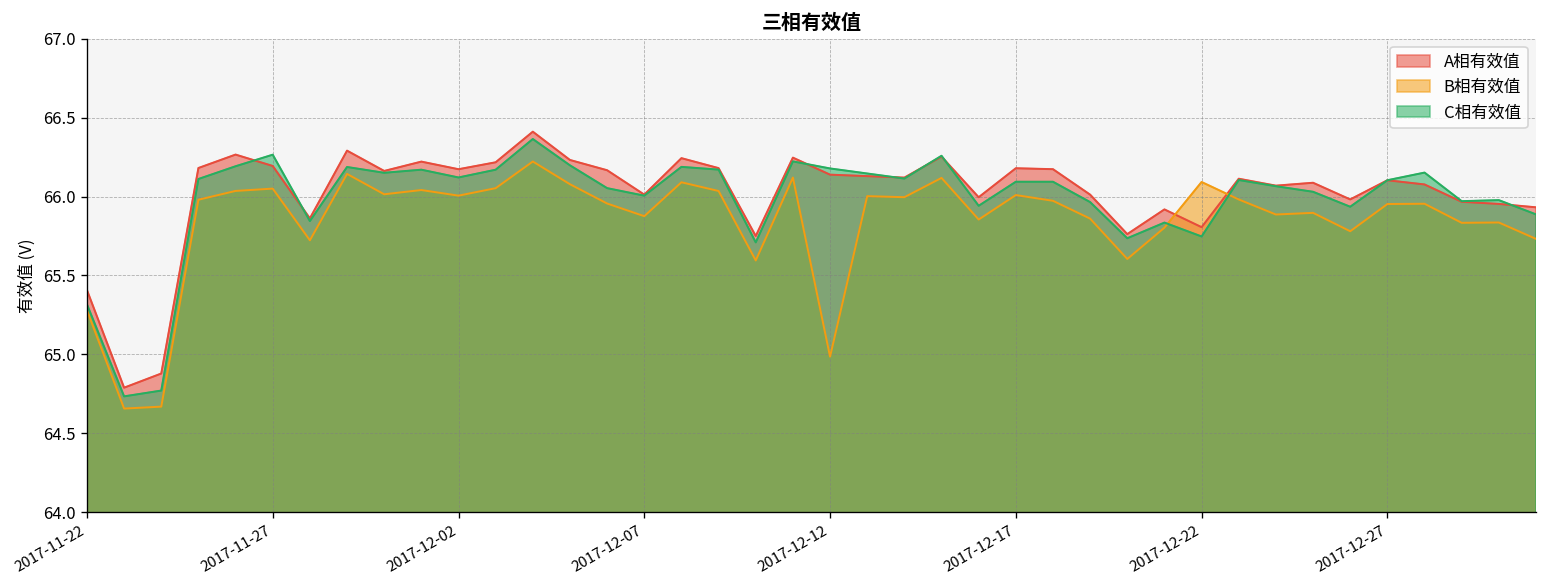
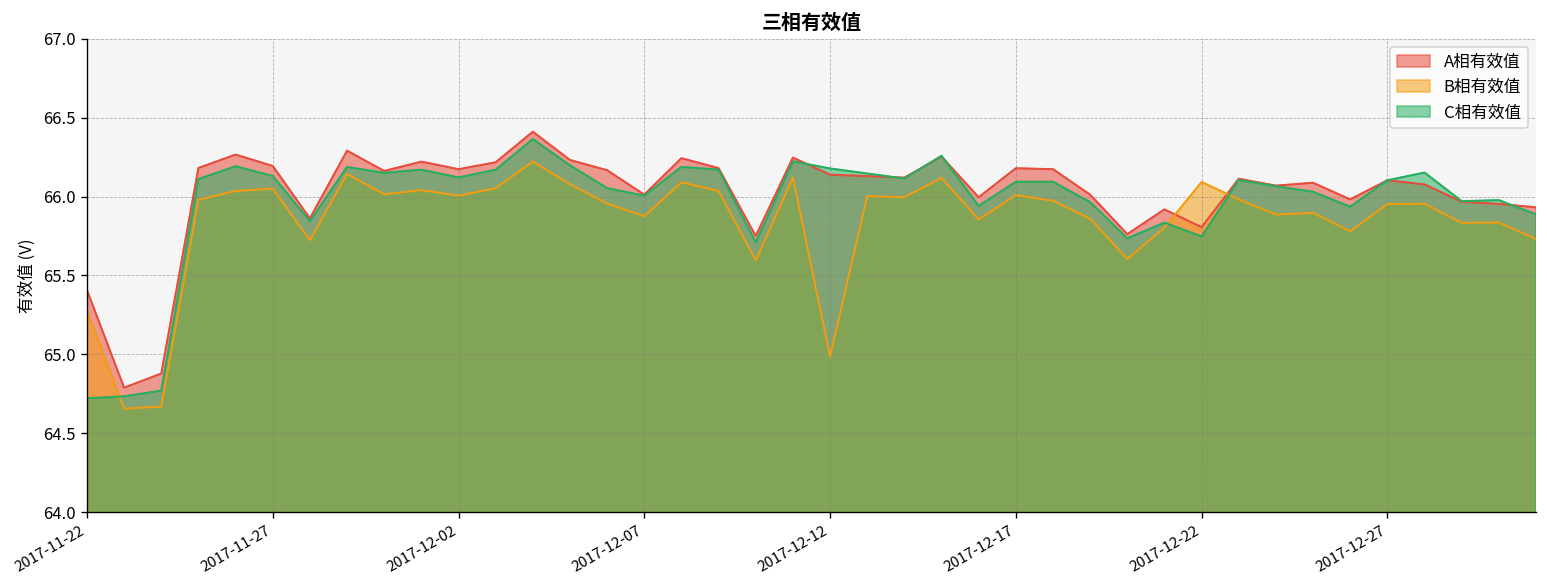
C相有效值, 2017-11-22: 65.32 -> 64.72
C相有效值, 2017-11-27: 66.27 -> 66.13
